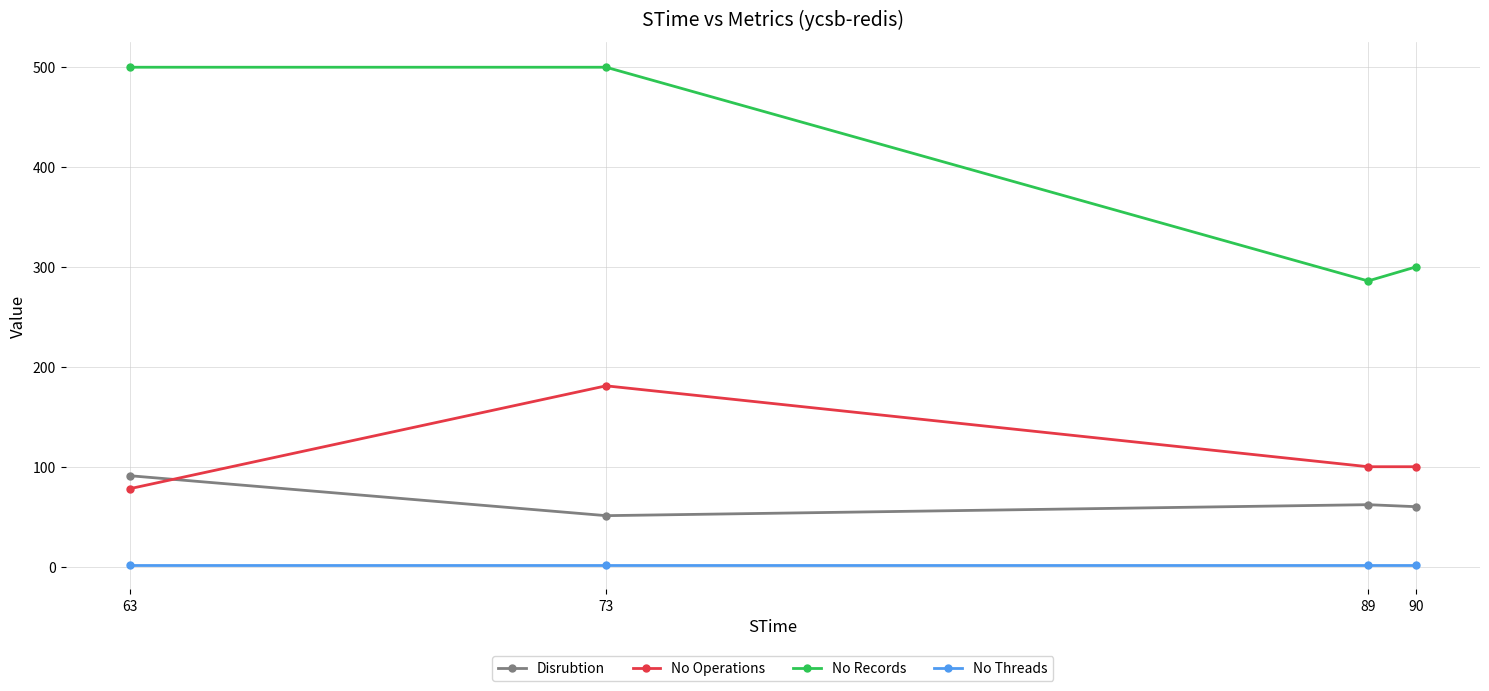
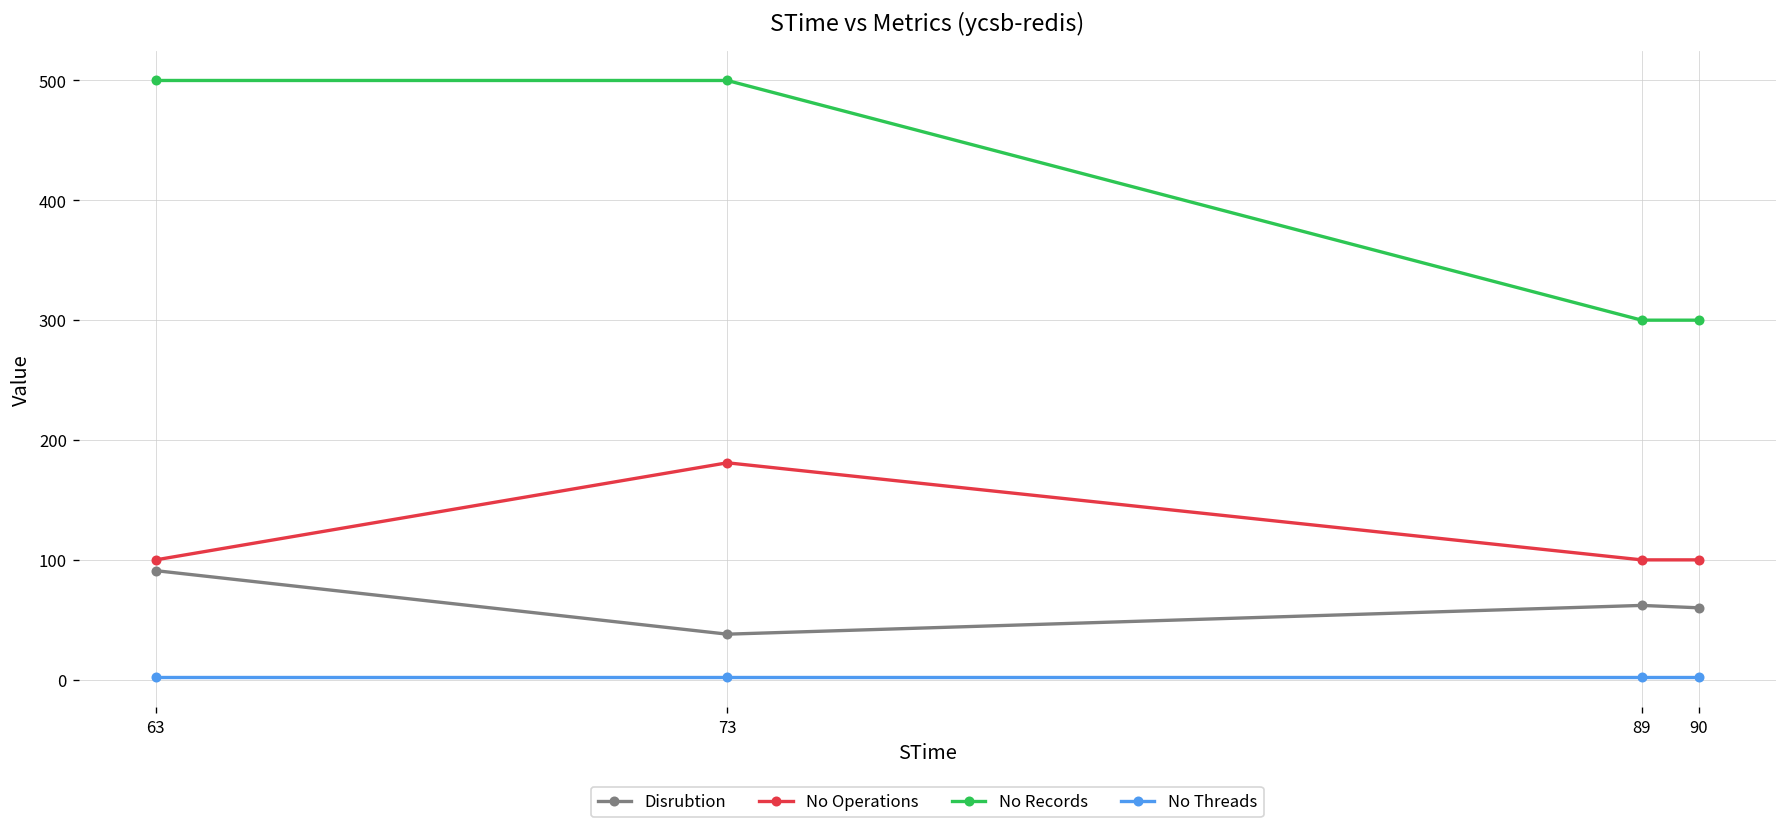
No Operations, 63: 80 -> 100
Disrubtion, 73: 50 -> 40
No Records, 89: 290 -> 300
